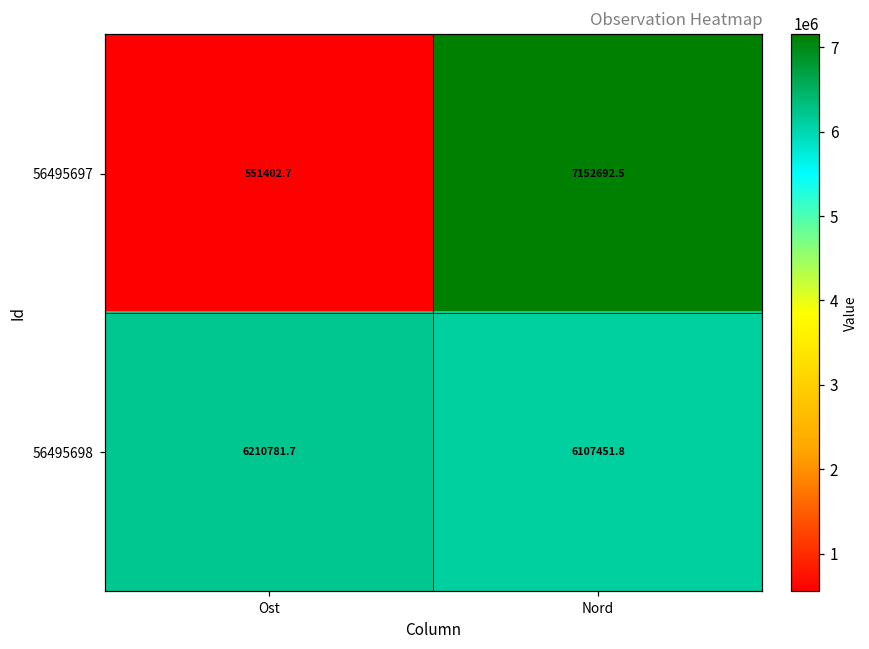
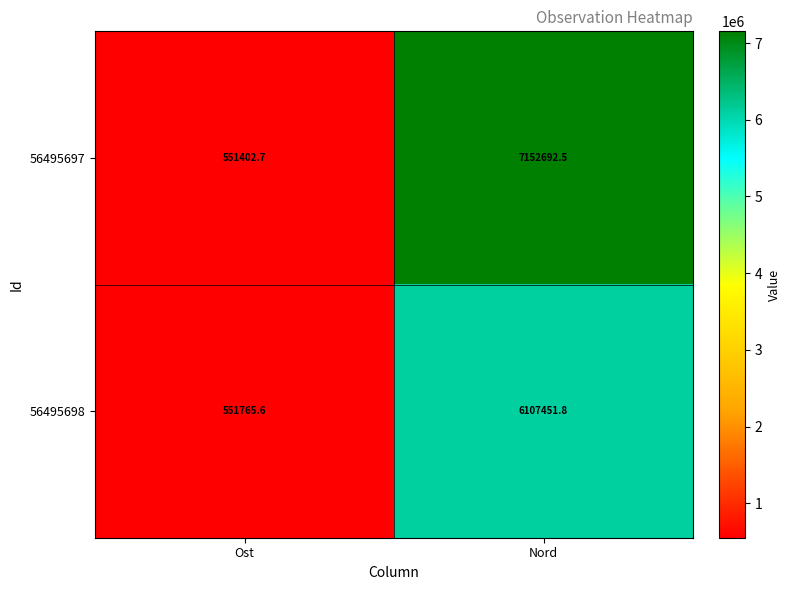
56495698, Ost: 6210781.7 -> 551765.6
